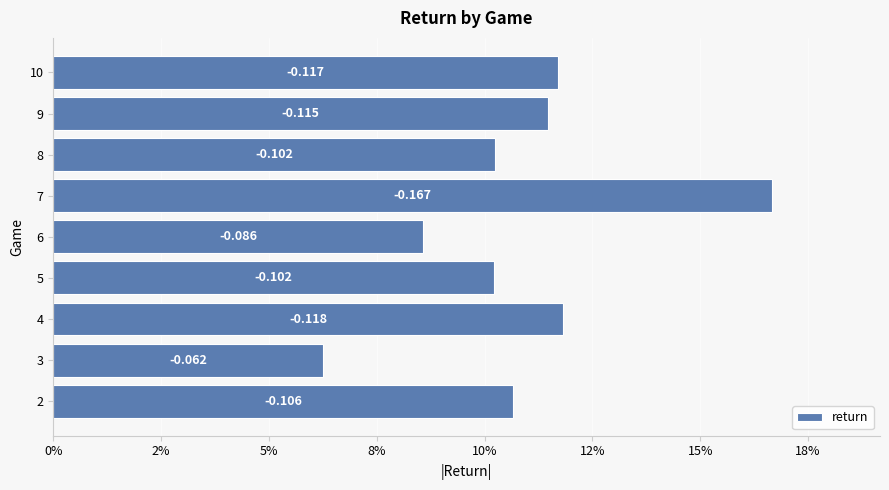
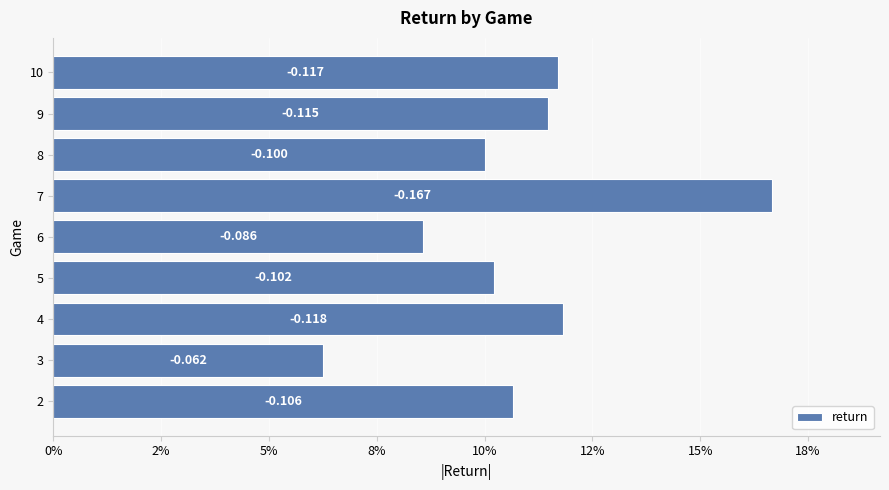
8: -0.102 -> -0.100
